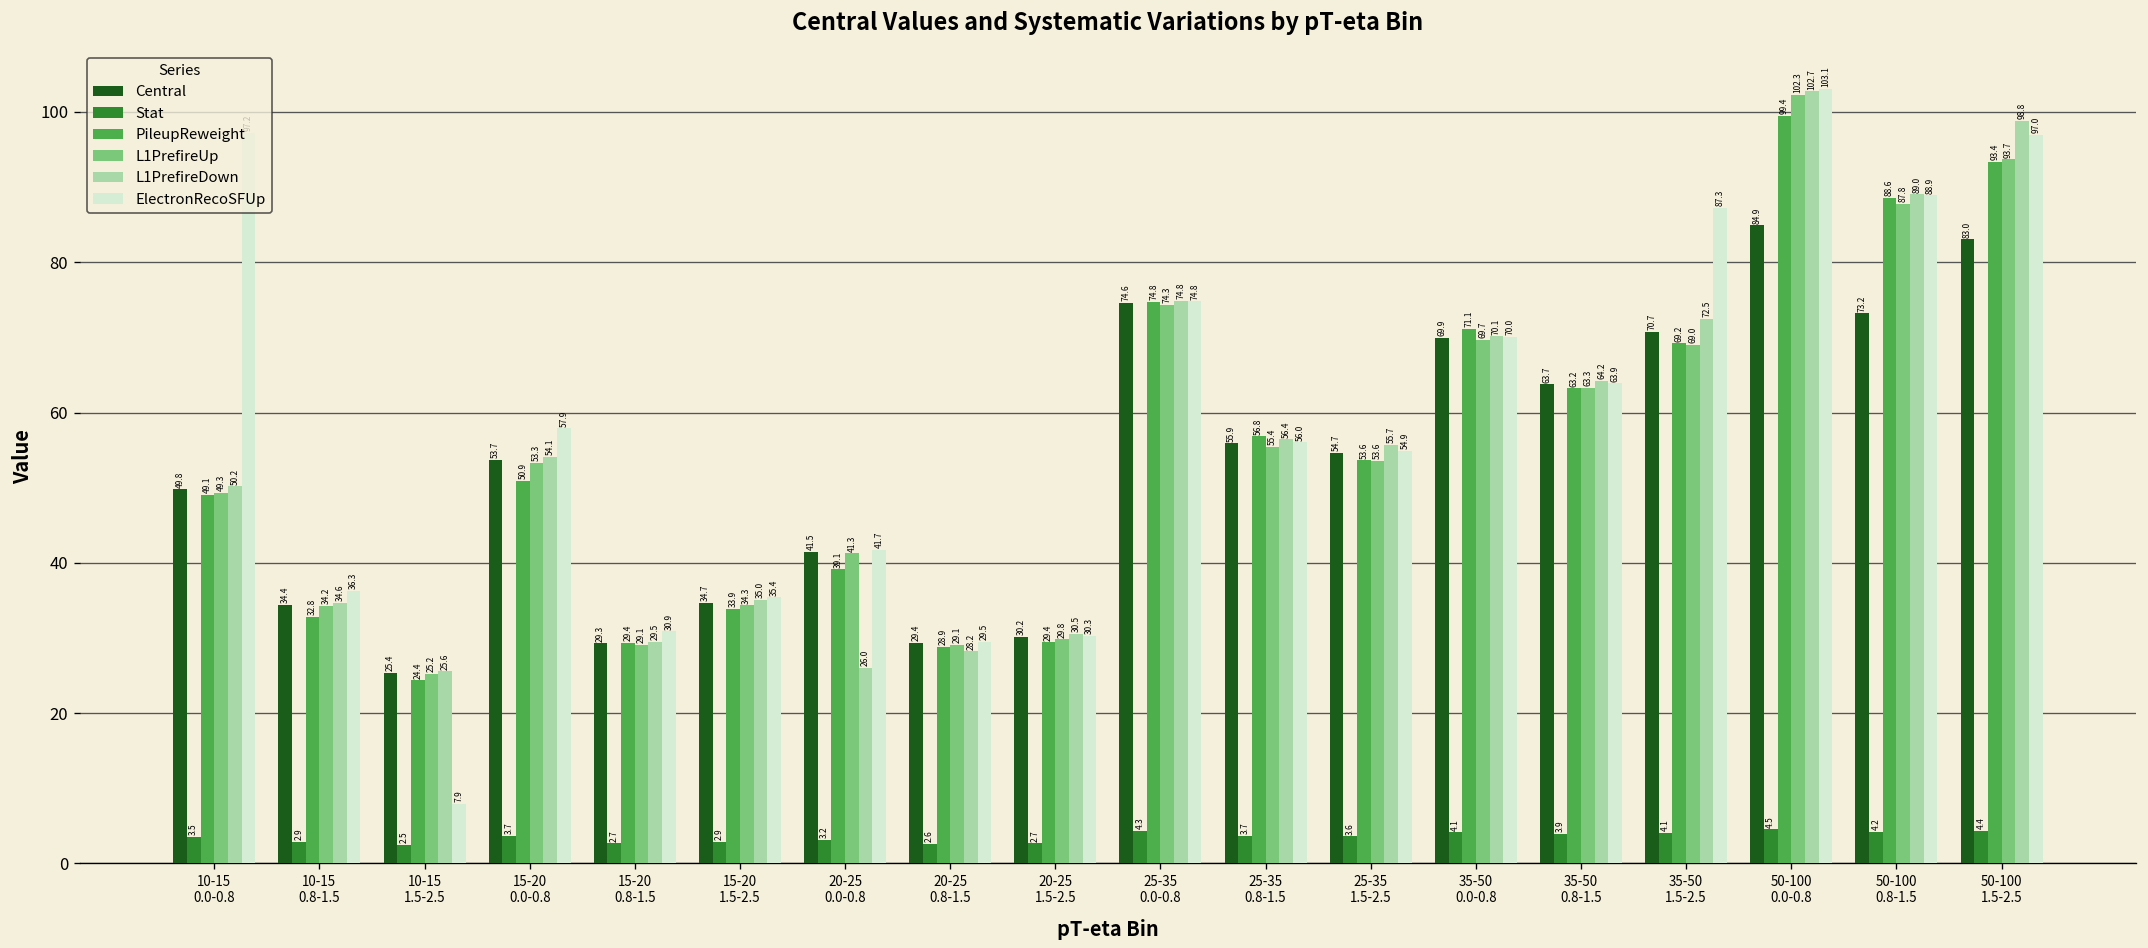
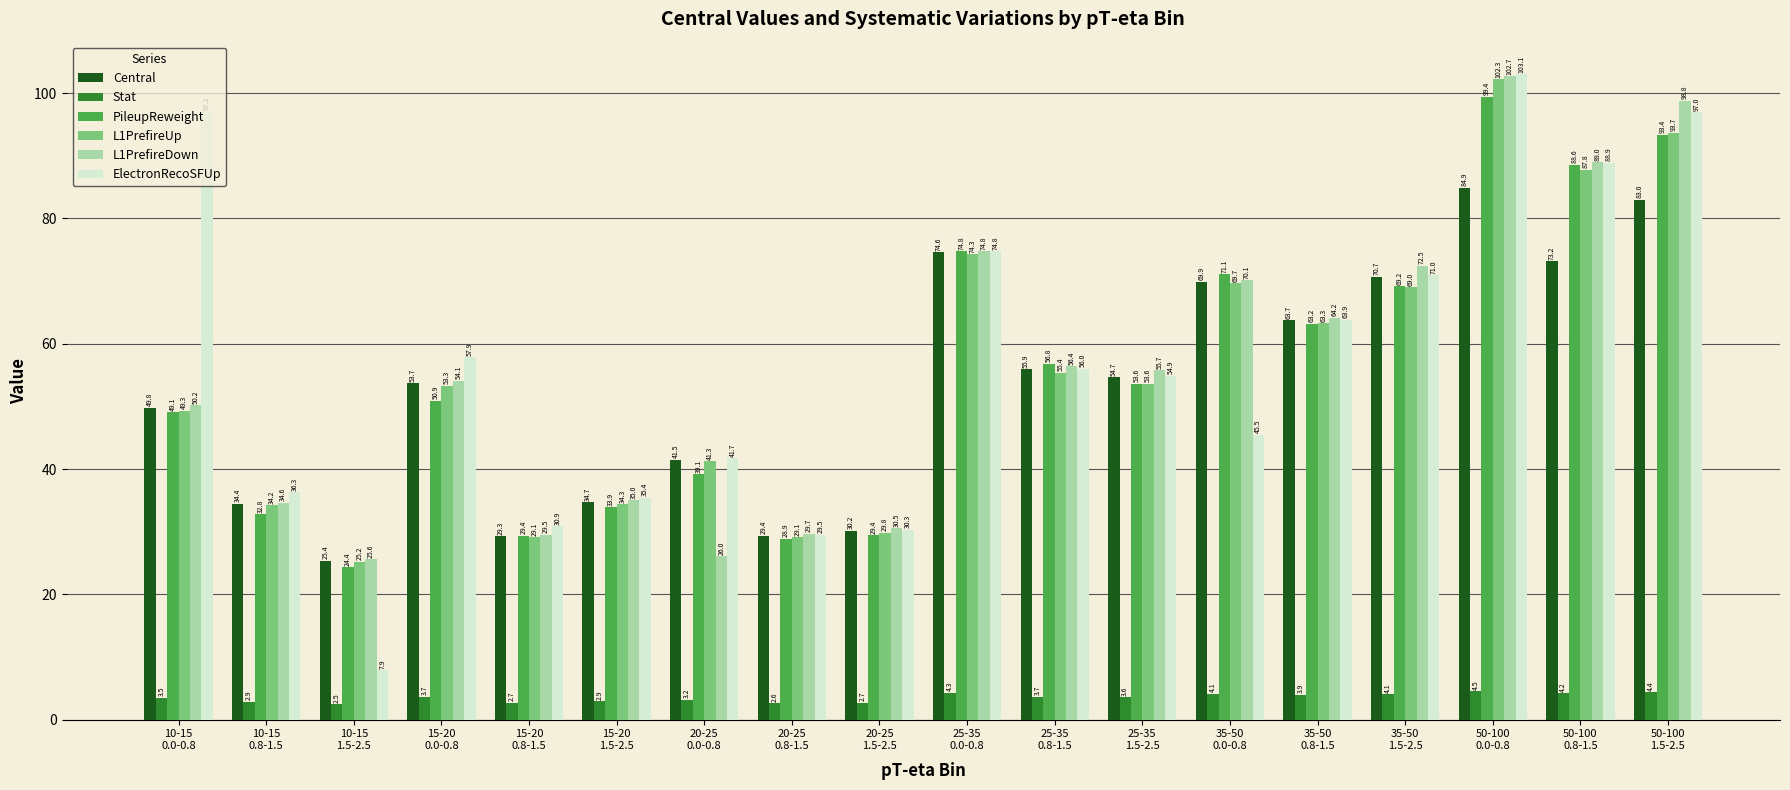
L1PrefireDown, 20-25 0.8-1.5: 28.2 -> 29.7
ElectronRecoSFUp, 35-50 0.0-0.8: 70.0 -> 45.5
ElectronRecoSFUp, 35-50 1.5-2.5: 87.3 -> 71.0
